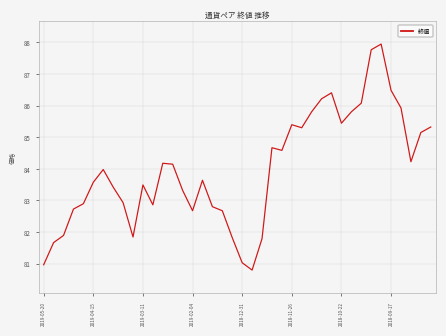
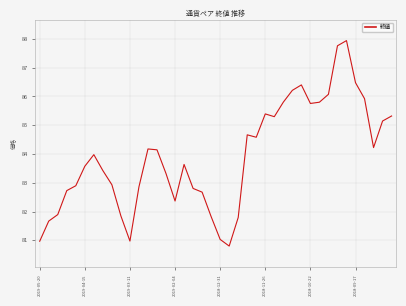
2019-03-11: 83.5 -> 81.0
2019-02-04: 82.7 -> 82.4
2018-10-22: 85.4 -> 85.8
